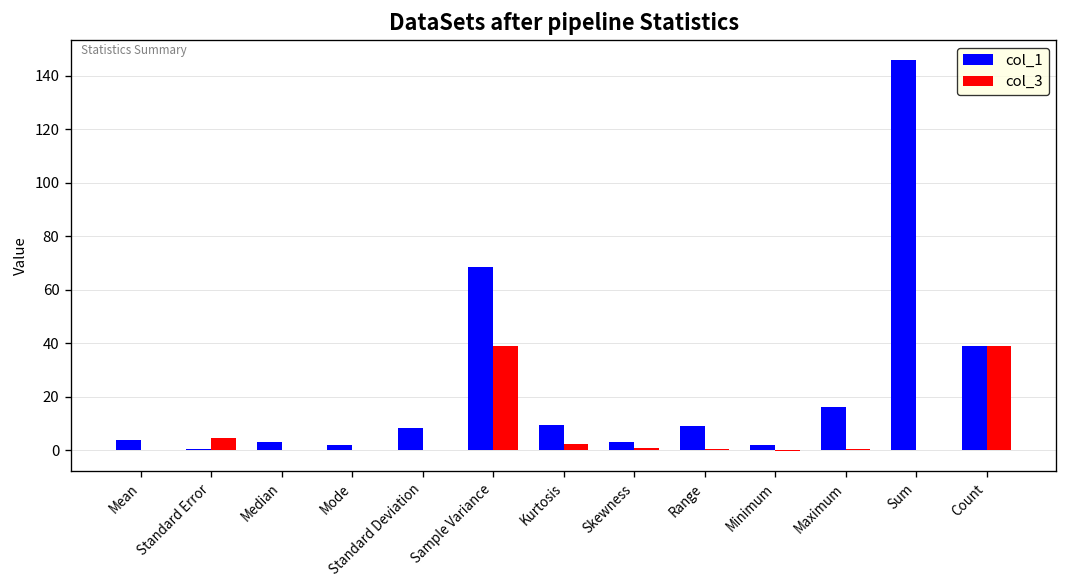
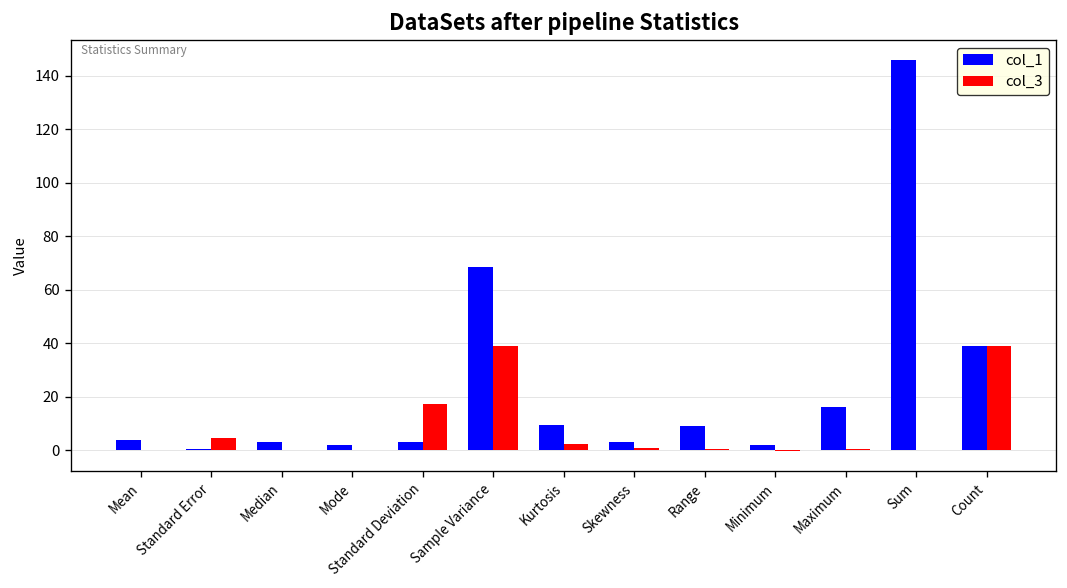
col_1, Standard Deviation: 8 -> 3
col_3, Standard Deviation: 0 -> 17
